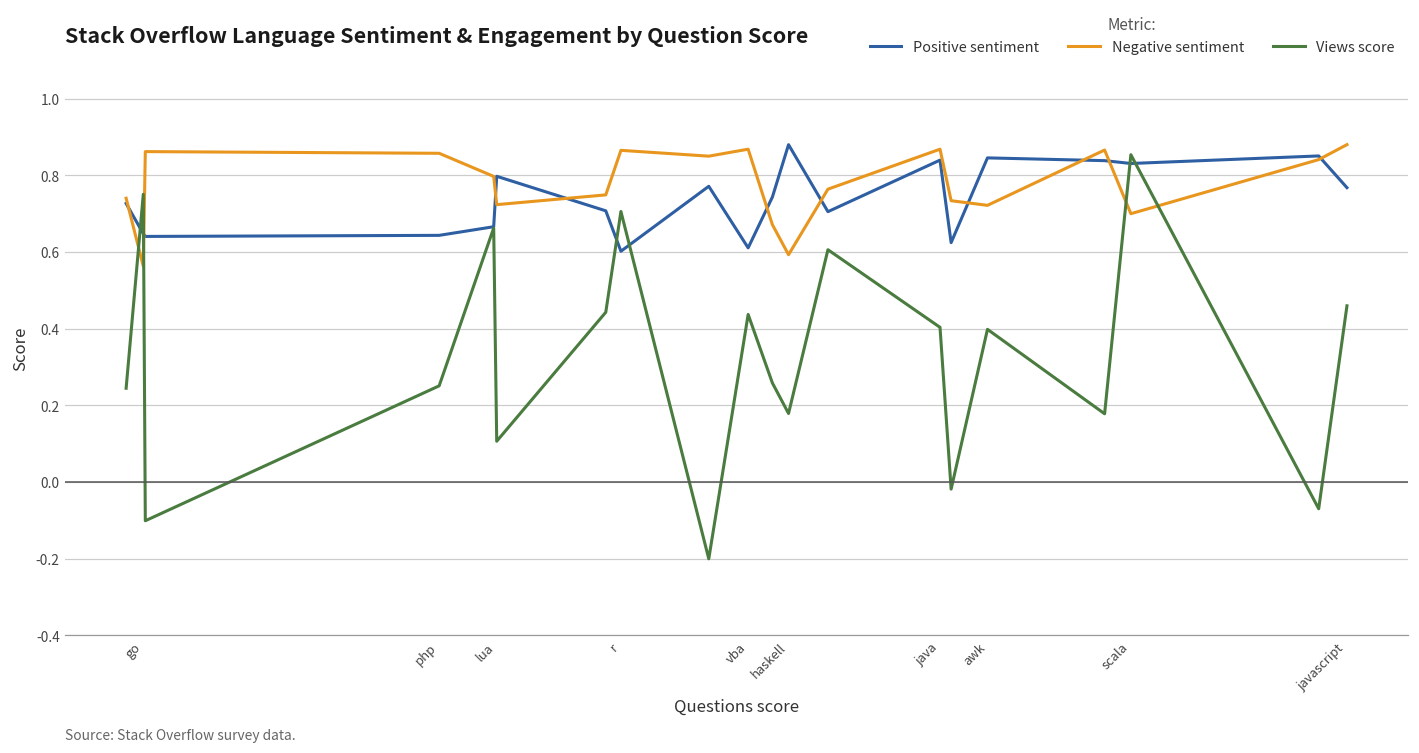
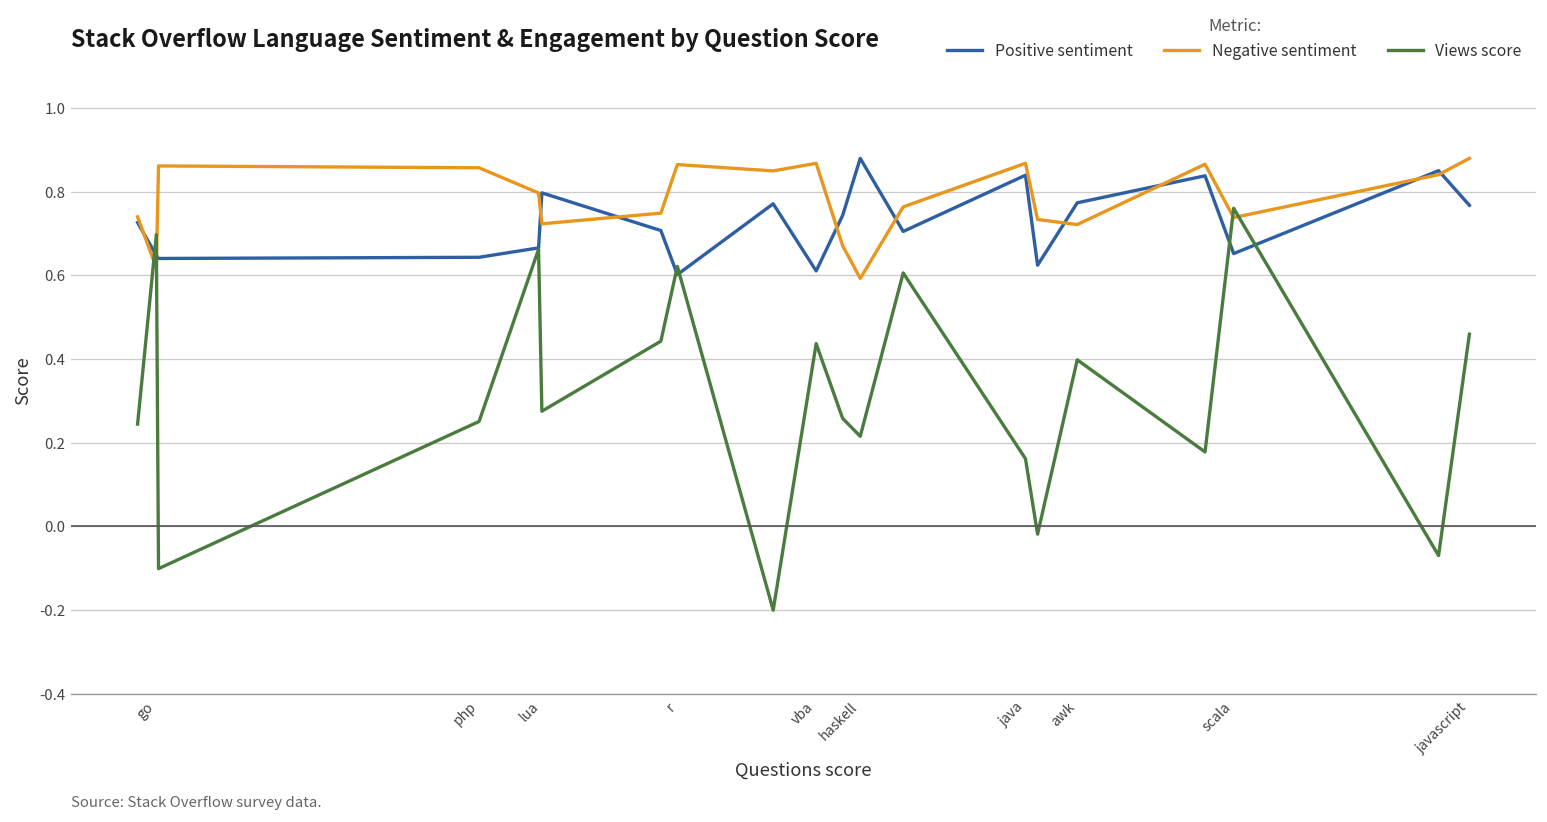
Negative sentiment, go: 0.56 -> 0.62
Views score, go: 0.75 -> 0.70
Views score, lua: 0.11 -> 0.28
Views score, r: 0.71 -> 0.62
Views score, haskell: 0.18 -> 0.22
Views score, java: 0.40 -> 0.16
Positive sentiment, awk: 0.85 -> 0.77
Positive sentiment, scala: 0.83 -> 0.65
Negative sentiment, scala: 0.70 -> 0.74
Views score, scala: 0.85 -> 0.76
